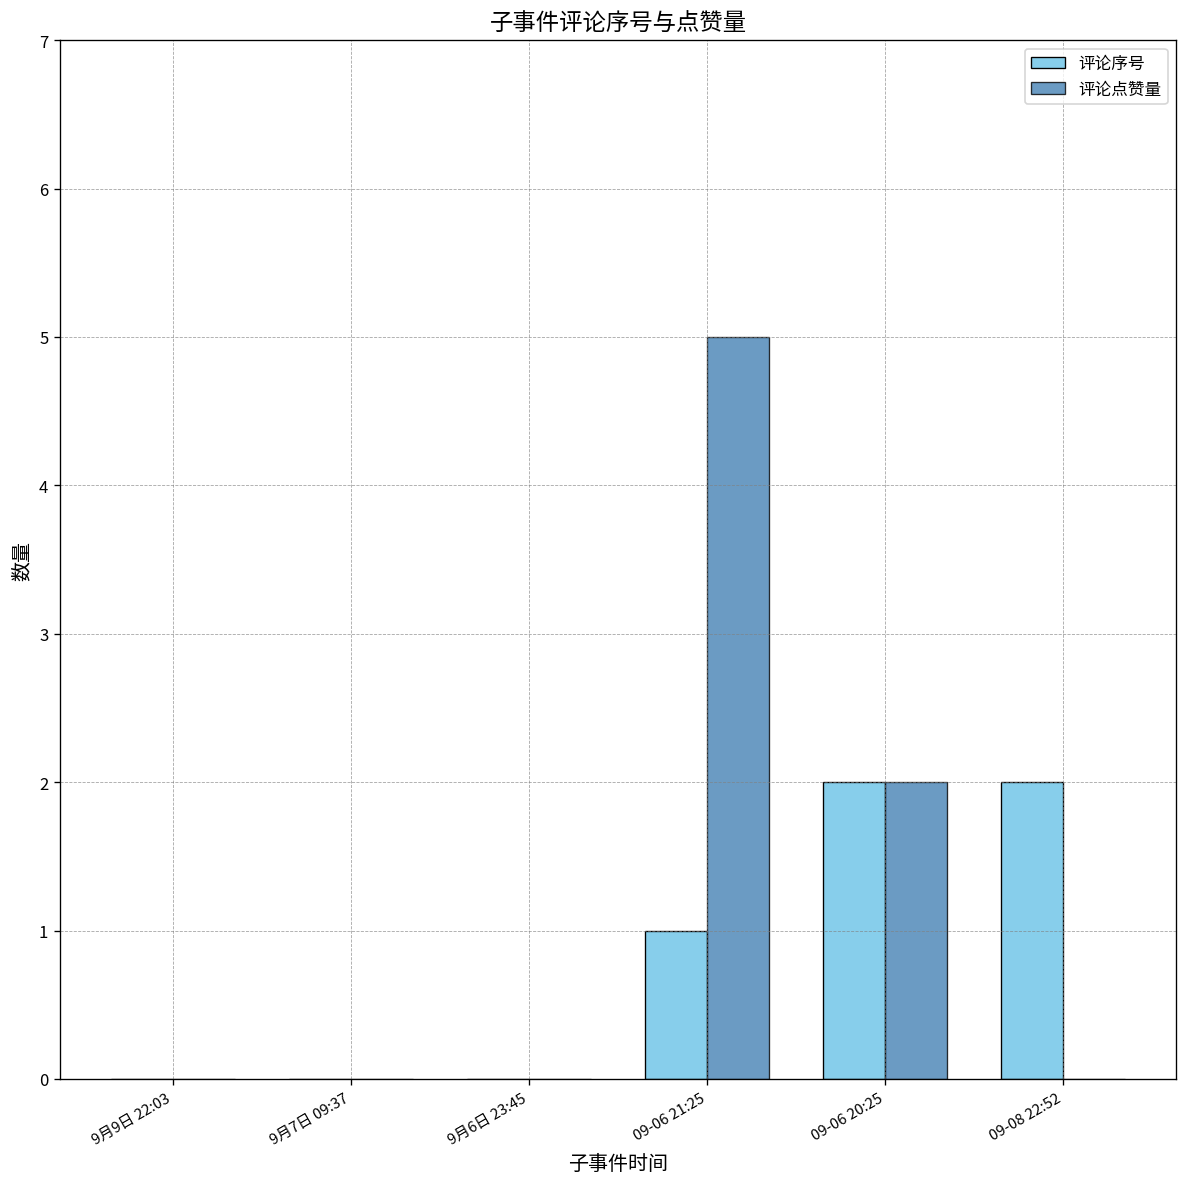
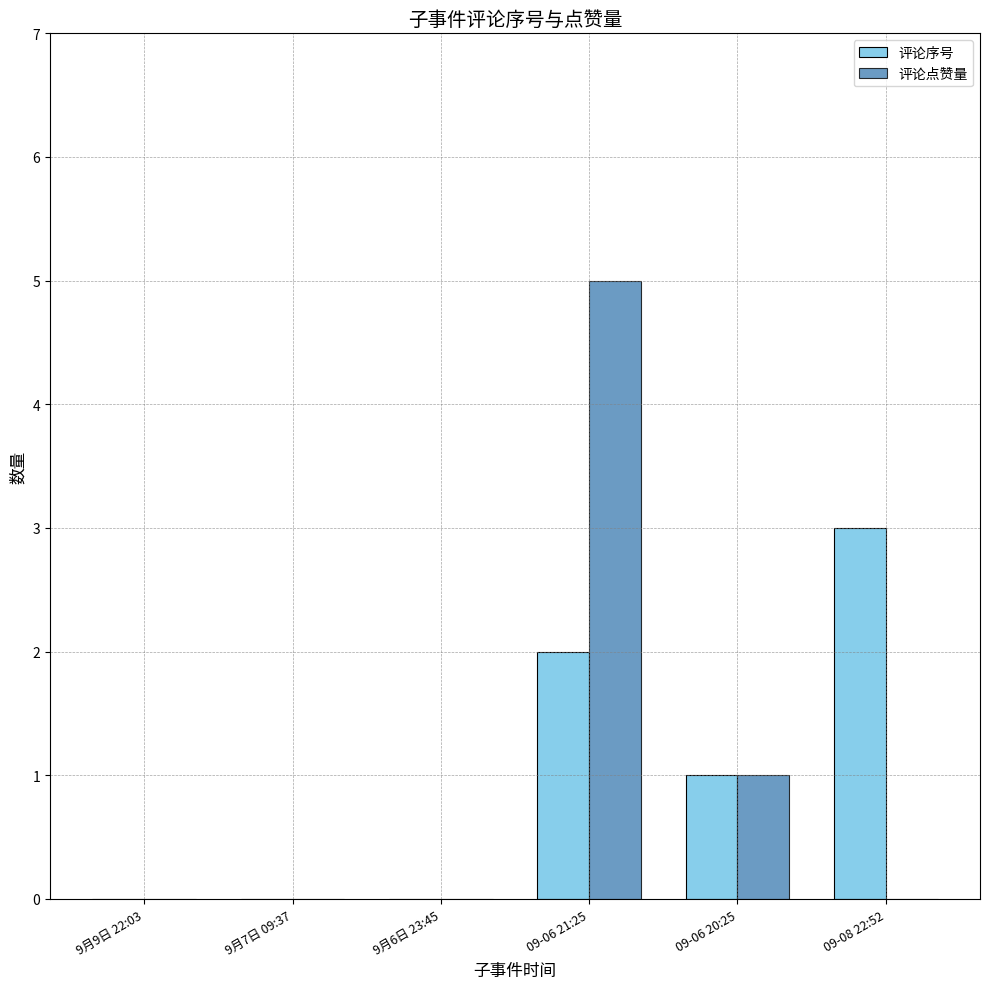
评论序号, 09-06 21:25: 1 -> 2
评论序号, 09-06 20:25: 2 -> 1
评论点赞量, 09-06 20:25: 2 -> 1
评论序号, 09-08 22:52: 2 -> 3
